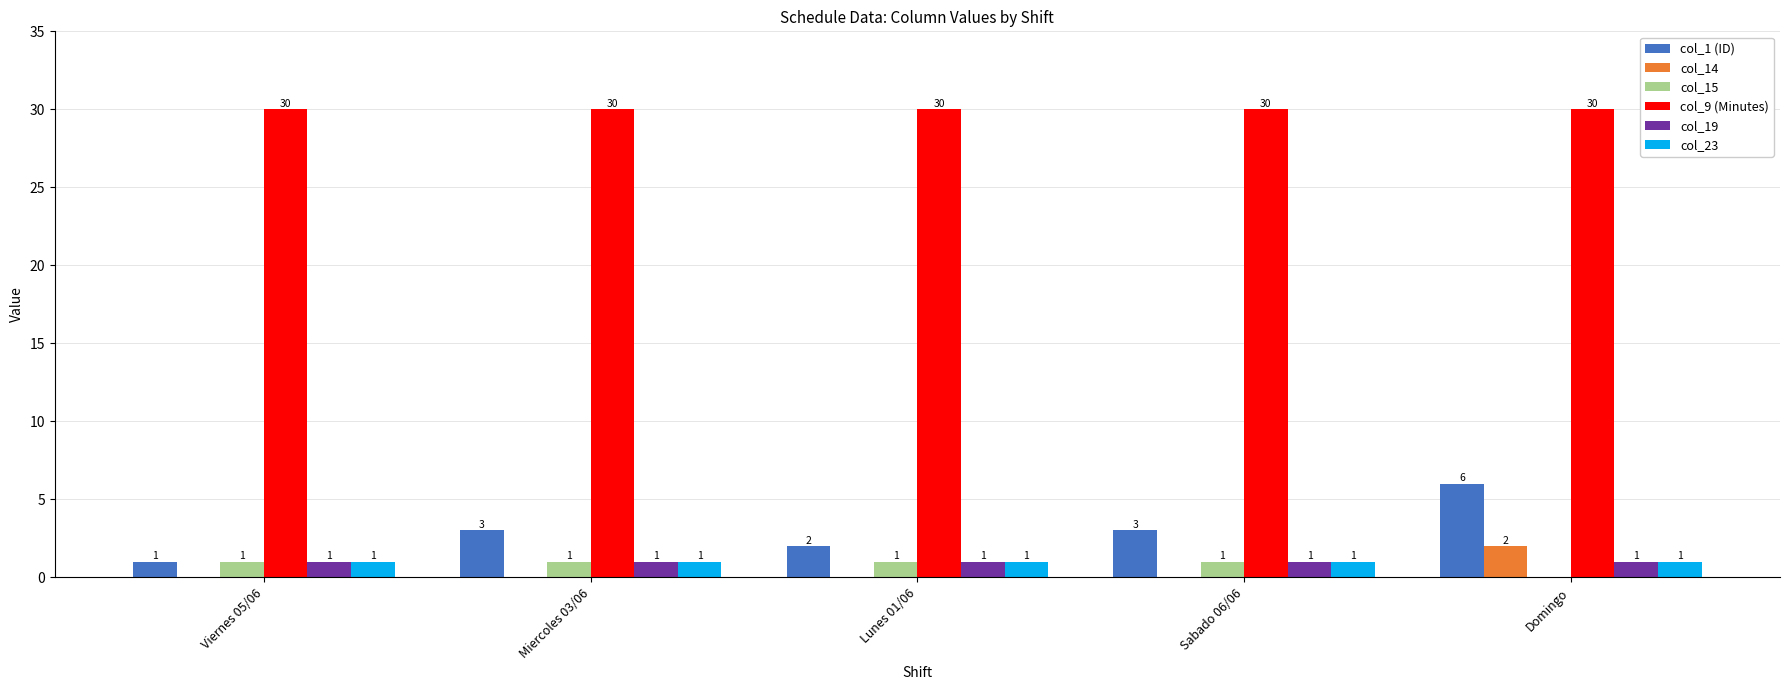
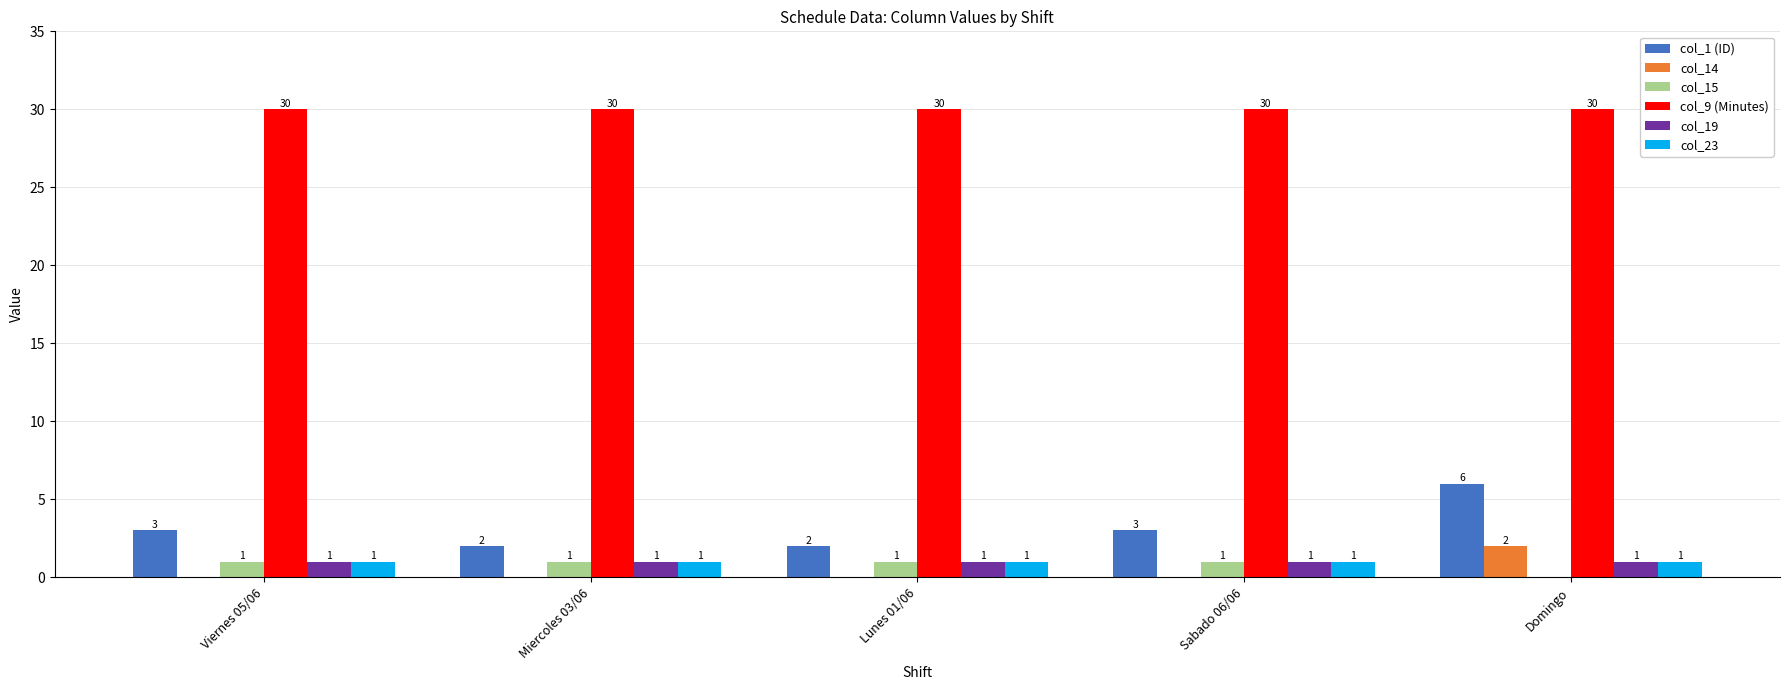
col_1 (ID), Viernes 05/06: 1 -> 3
col_1 (ID), Miercoles 03/06: 3 -> 2
